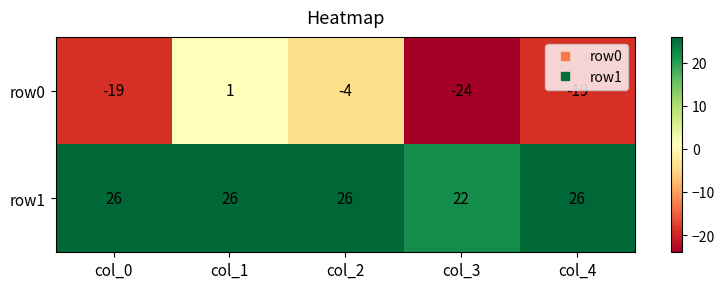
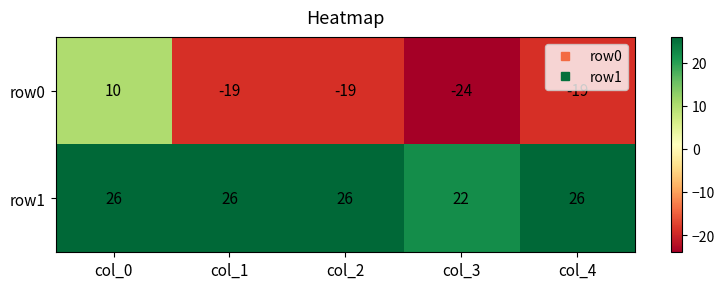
row0, col_0: -19 -> 10
row0, col_1: 1 -> -19
row0, col_2: -4 -> -19
